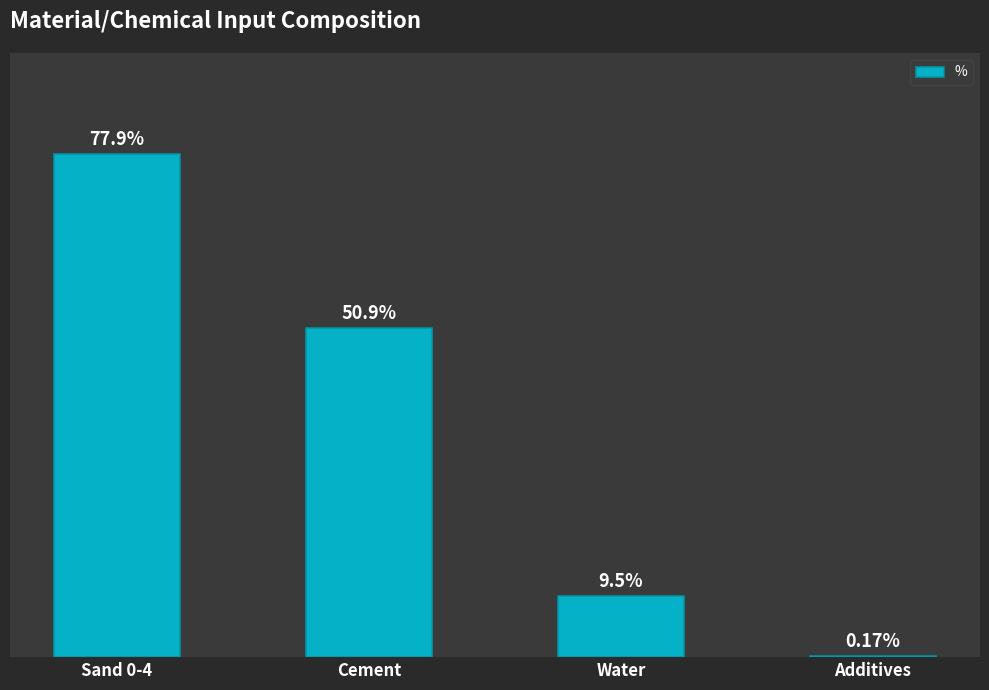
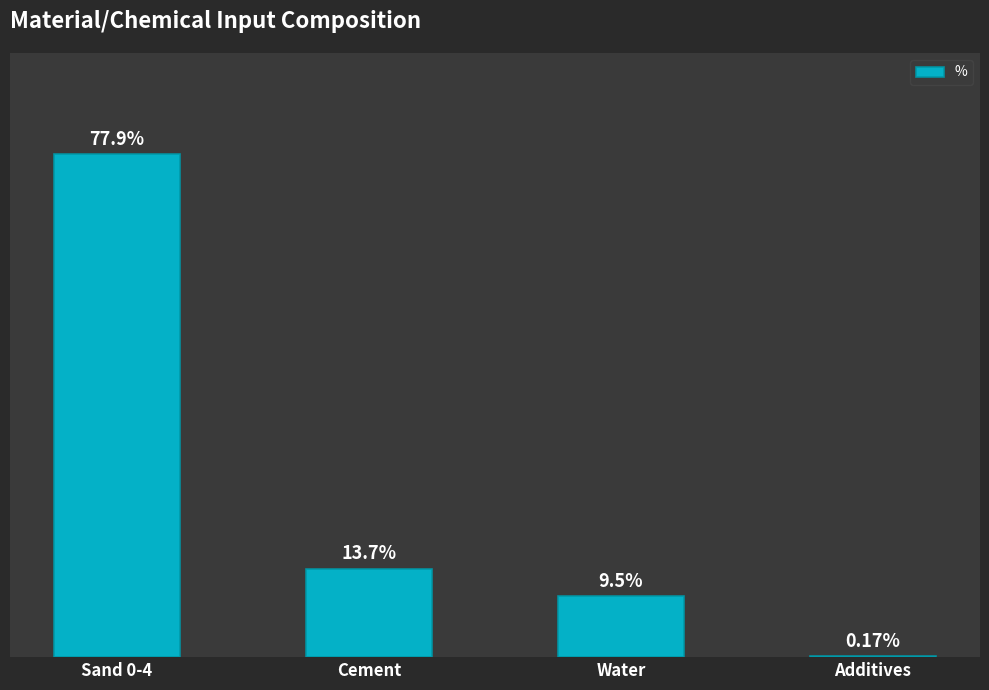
Cement: 50.9% -> 13.7%
